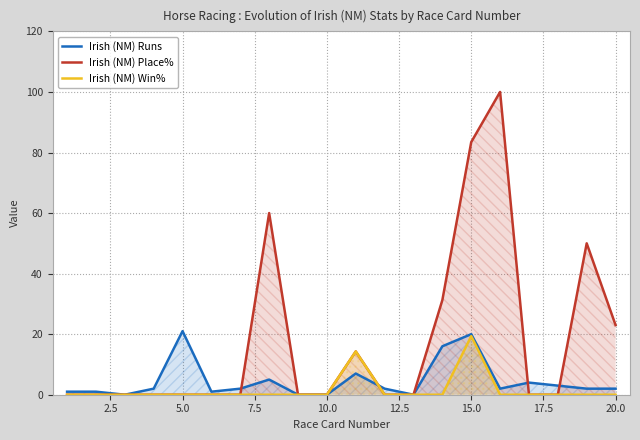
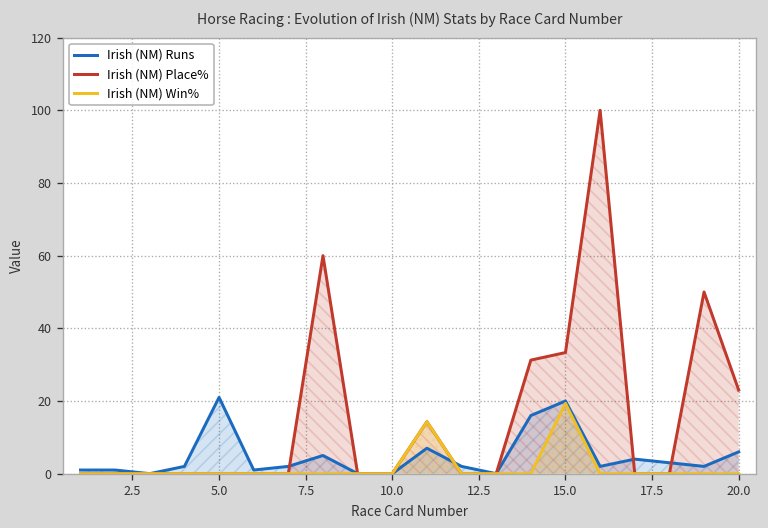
Irish (NM) Place%, 15.0: 83 -> 33
Irish (NM) Runs, 20.0: 2 -> 6
